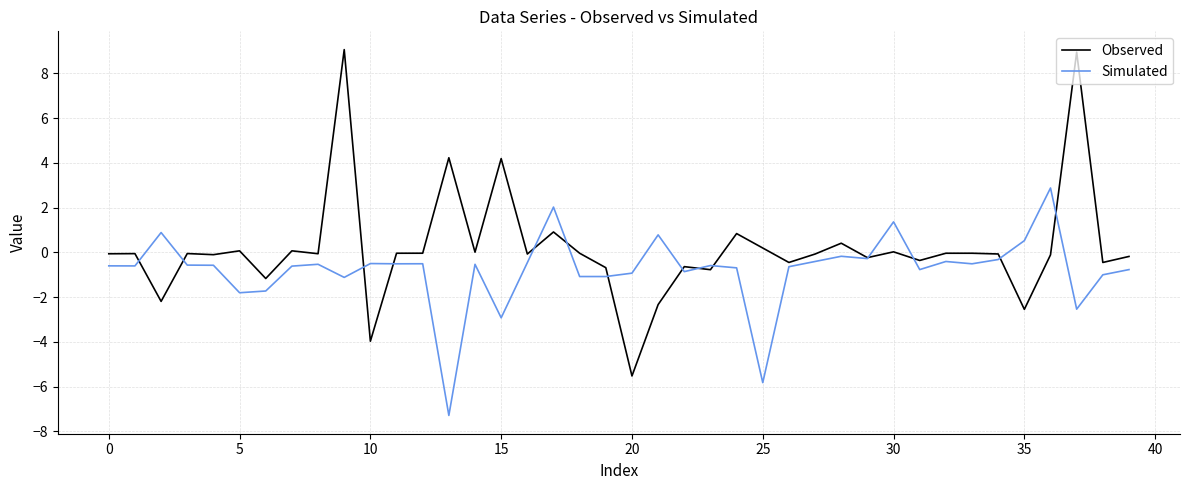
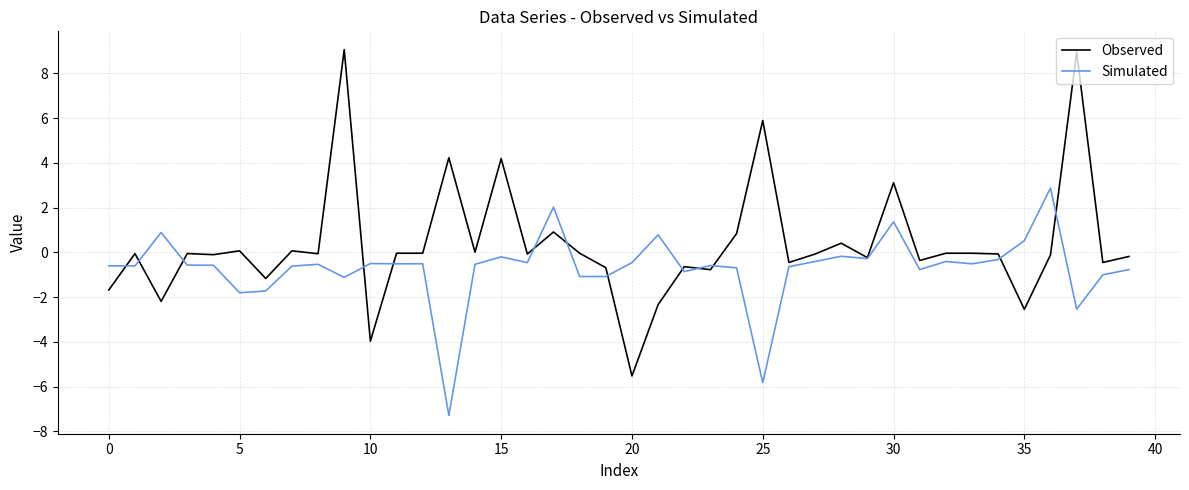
Observed, 0: -0.1 -> -1.7
Simulated, 15: -2.9 -> -0.2
Simulated, 20: -0.9 -> -0.5
Observed, 25: 0.2 -> 5.9
Observed, 30: 0.0 -> 3.1
